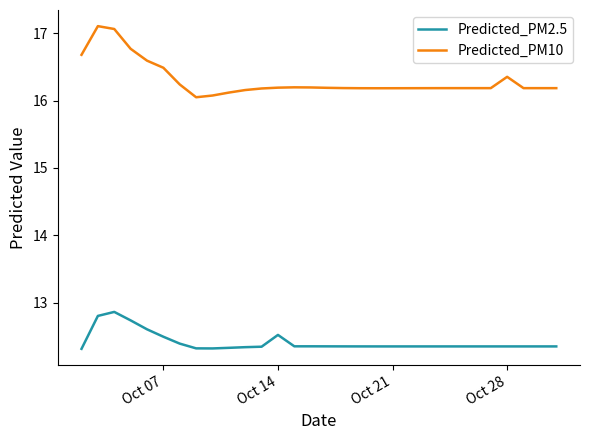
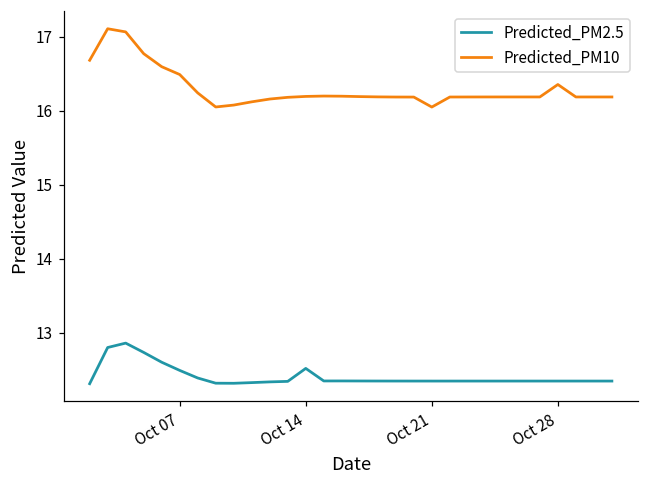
Predicted_PM10, Oct 21: 16.2 -> 16.0
